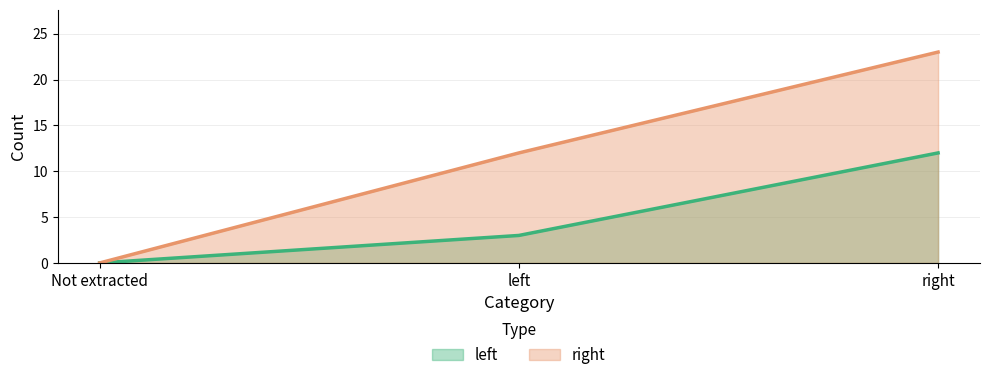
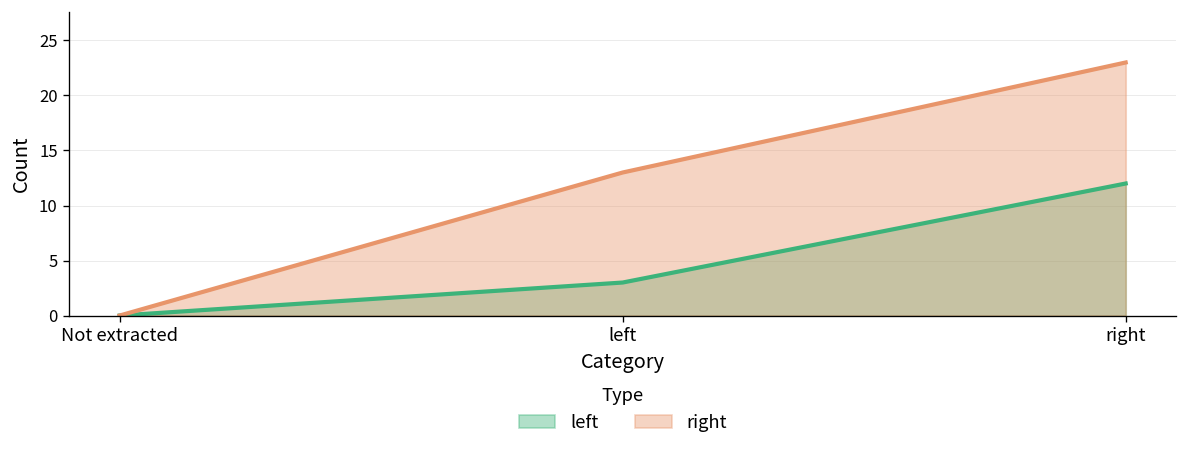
right, left: 12 -> 13
